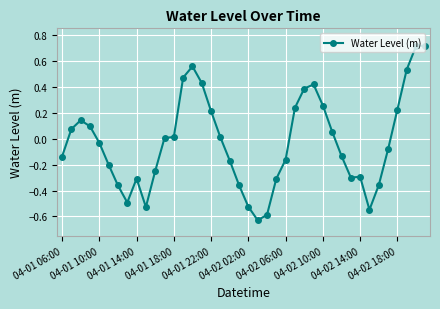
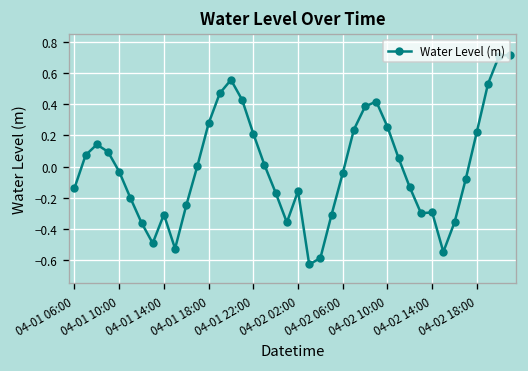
04-01 18:00: 0.01 -> 0.28
04-02 02:00: -0.53 -> -0.16
04-02 06:00: -0.16 -> -0.04
